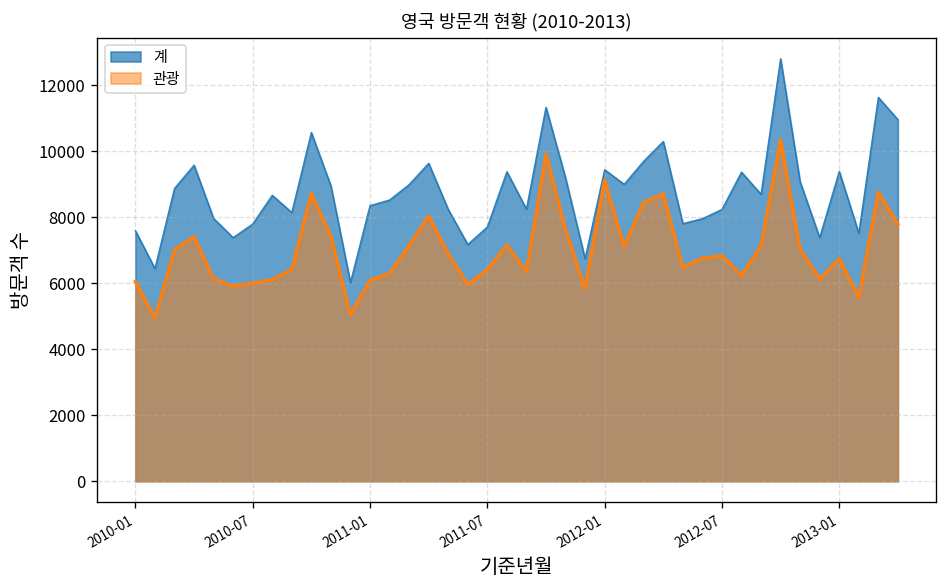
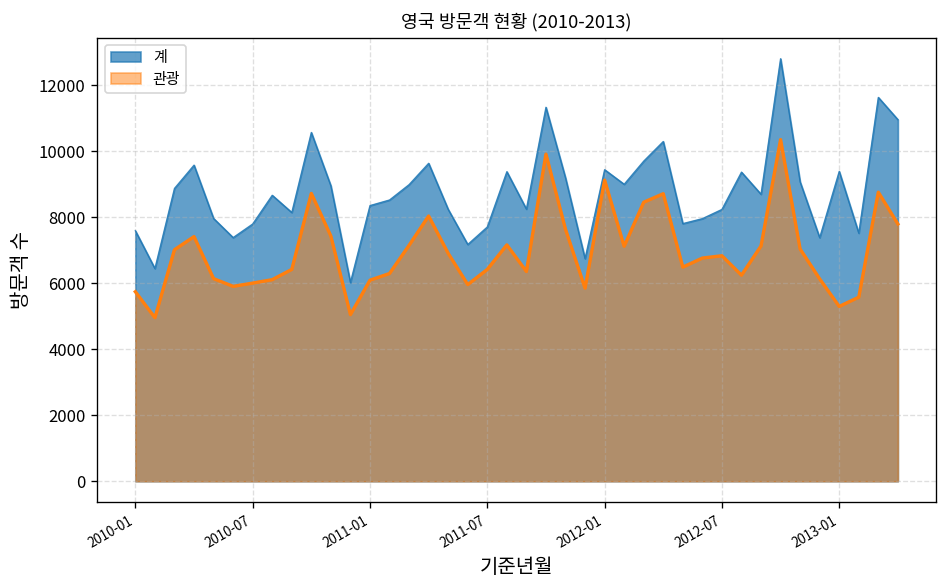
관광, 2010-01: 6100 -> 5700
관광, 2013-01: 6700 -> 5300
